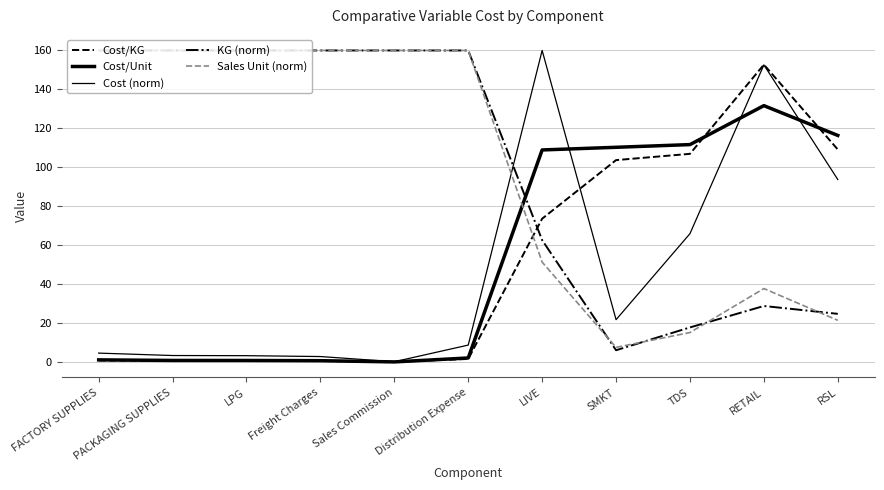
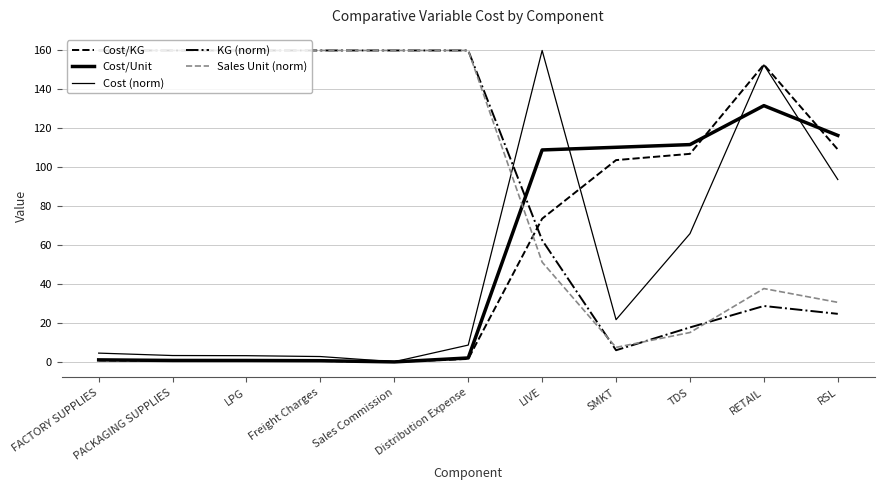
Sales Unit (norm), RSL: 21 -> 31
